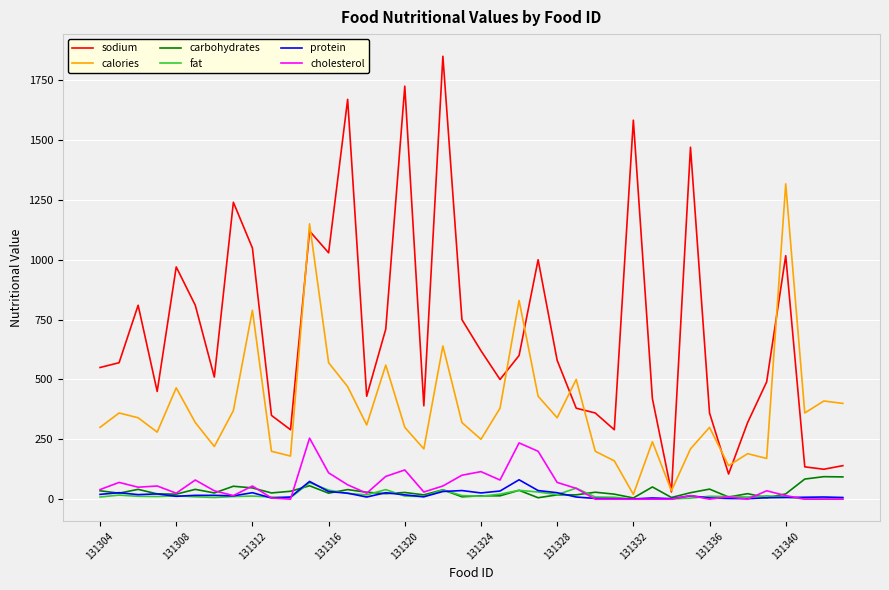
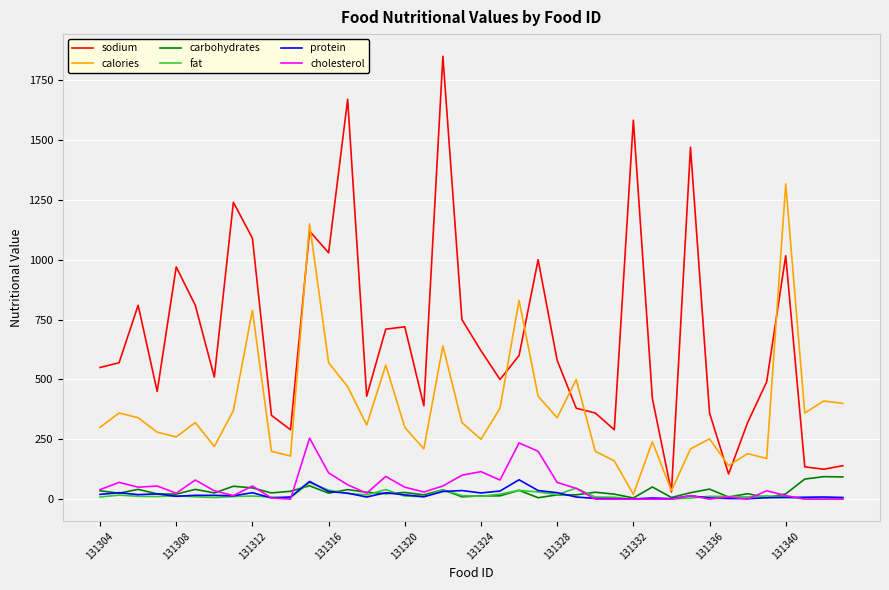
calories, 131308: 470 -> 260
sodium, 131312: 1050 -> 1090
sodium, 131320: 1730 -> 720
cholesterol, 131320: 120 -> 50
calories, 131336: 300 -> 250
